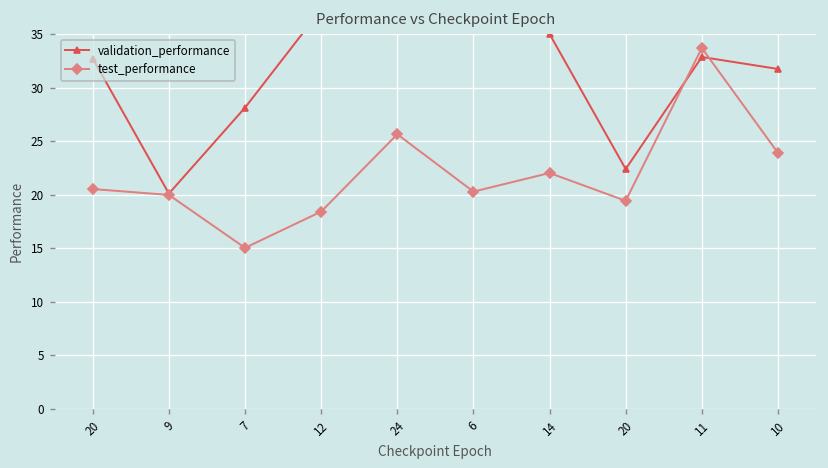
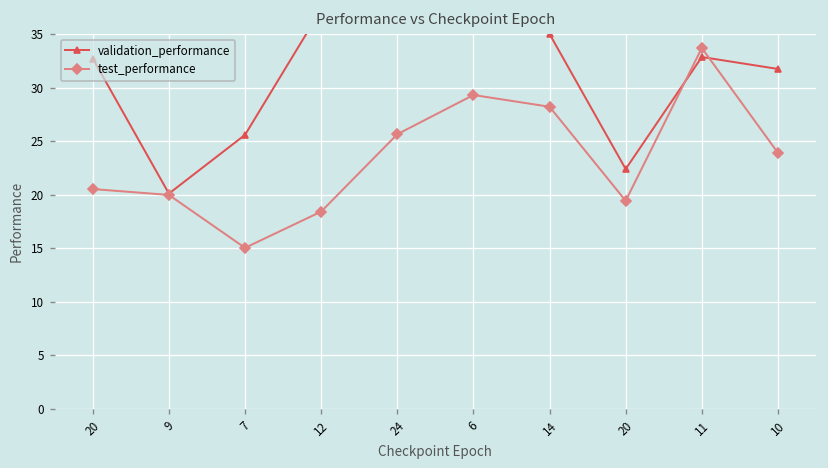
validation_performance, 7: 28 -> 26
test_performance, 6: 20 -> 29
test_performance, 14: 22 -> 28
